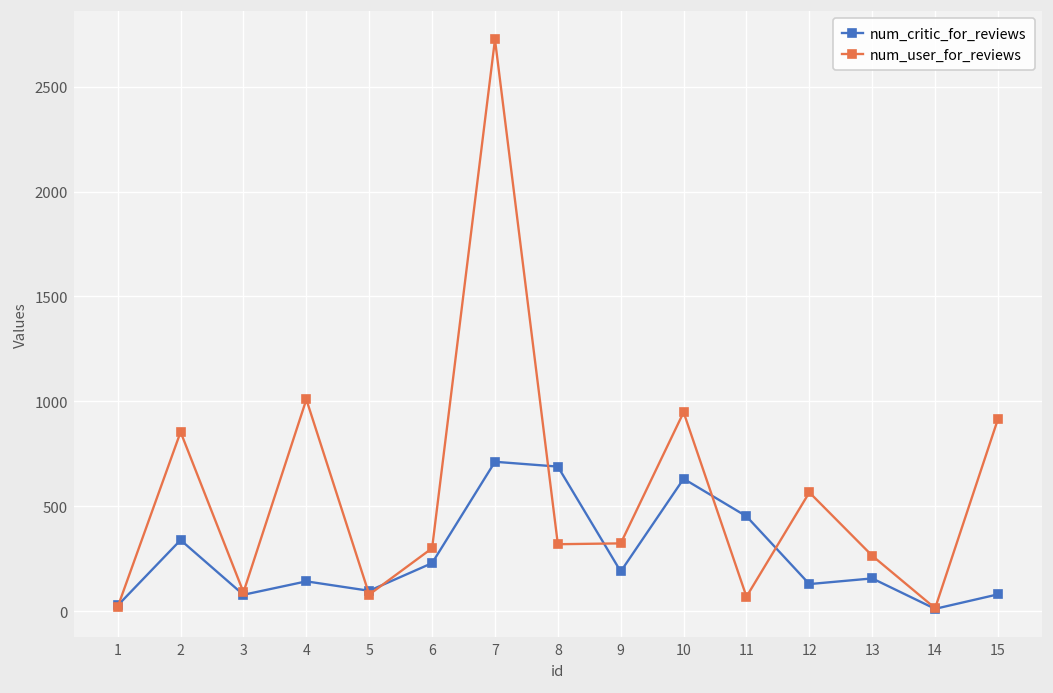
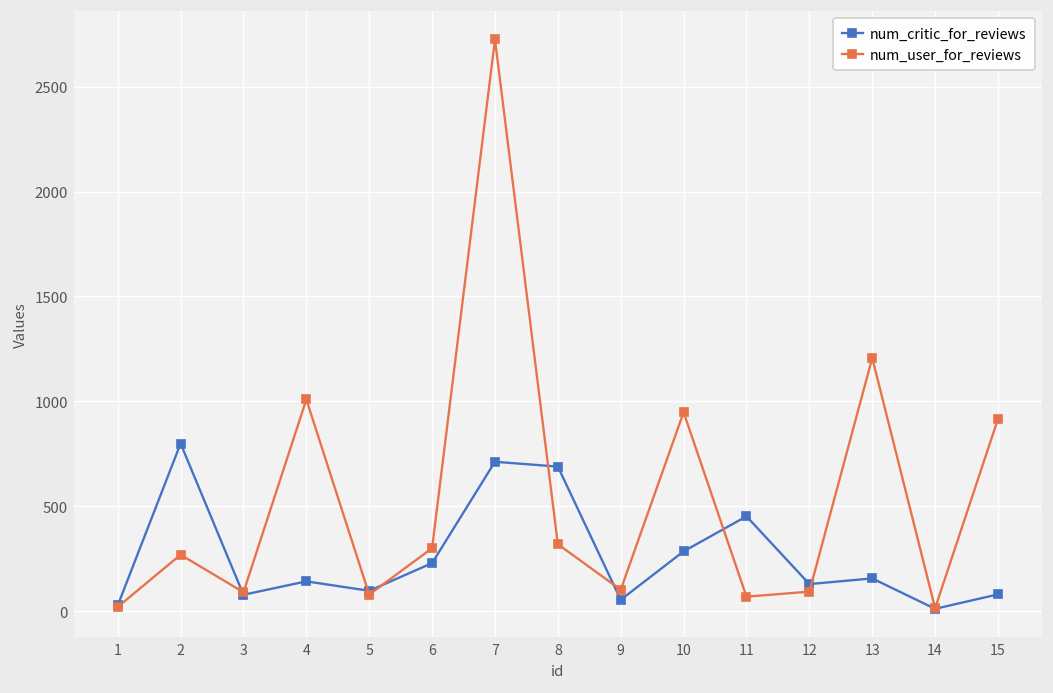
num_critic_for_reviews, 2: 340 -> 800
num_user_for_reviews, 2: 850 -> 270
num_critic_for_reviews, 9: 190 -> 50
num_user_for_reviews, 9: 320 -> 100
num_critic_for_reviews, 10: 630 -> 290
num_user_for_reviews, 12: 570 -> 90
num_user_for_reviews, 13: 260 -> 1210
